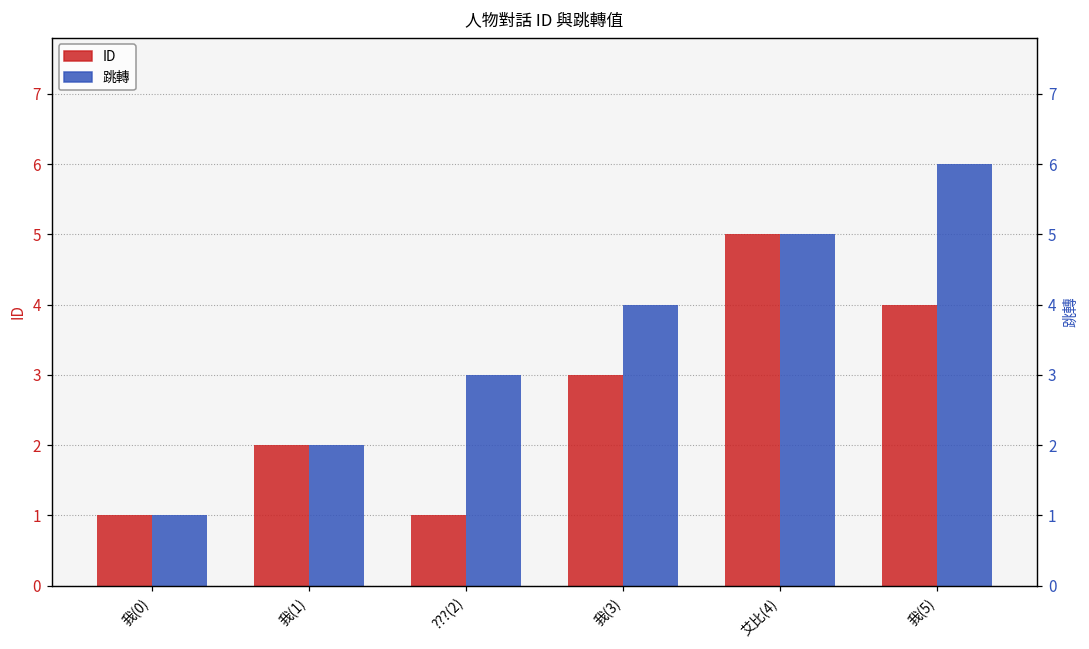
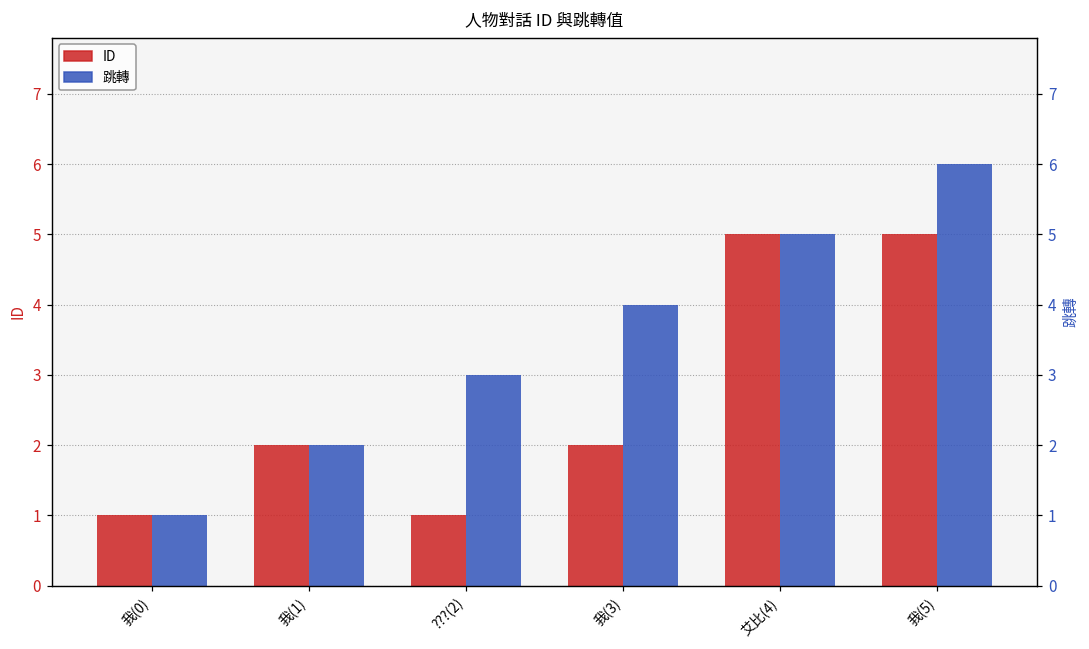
ID, 我(3): 3 -> 2
ID, 我(5): 4 -> 5
